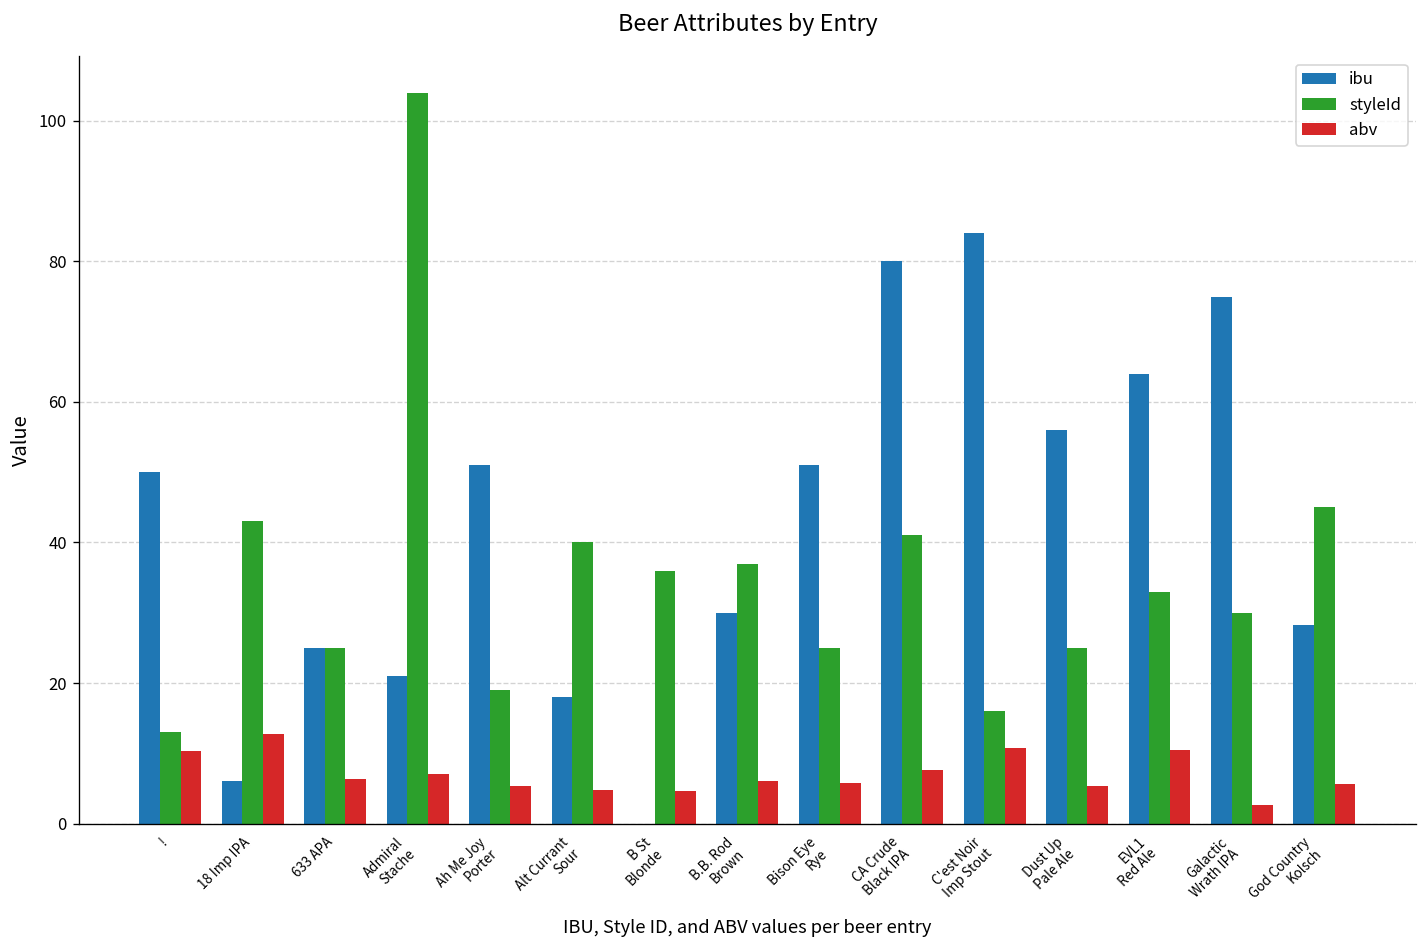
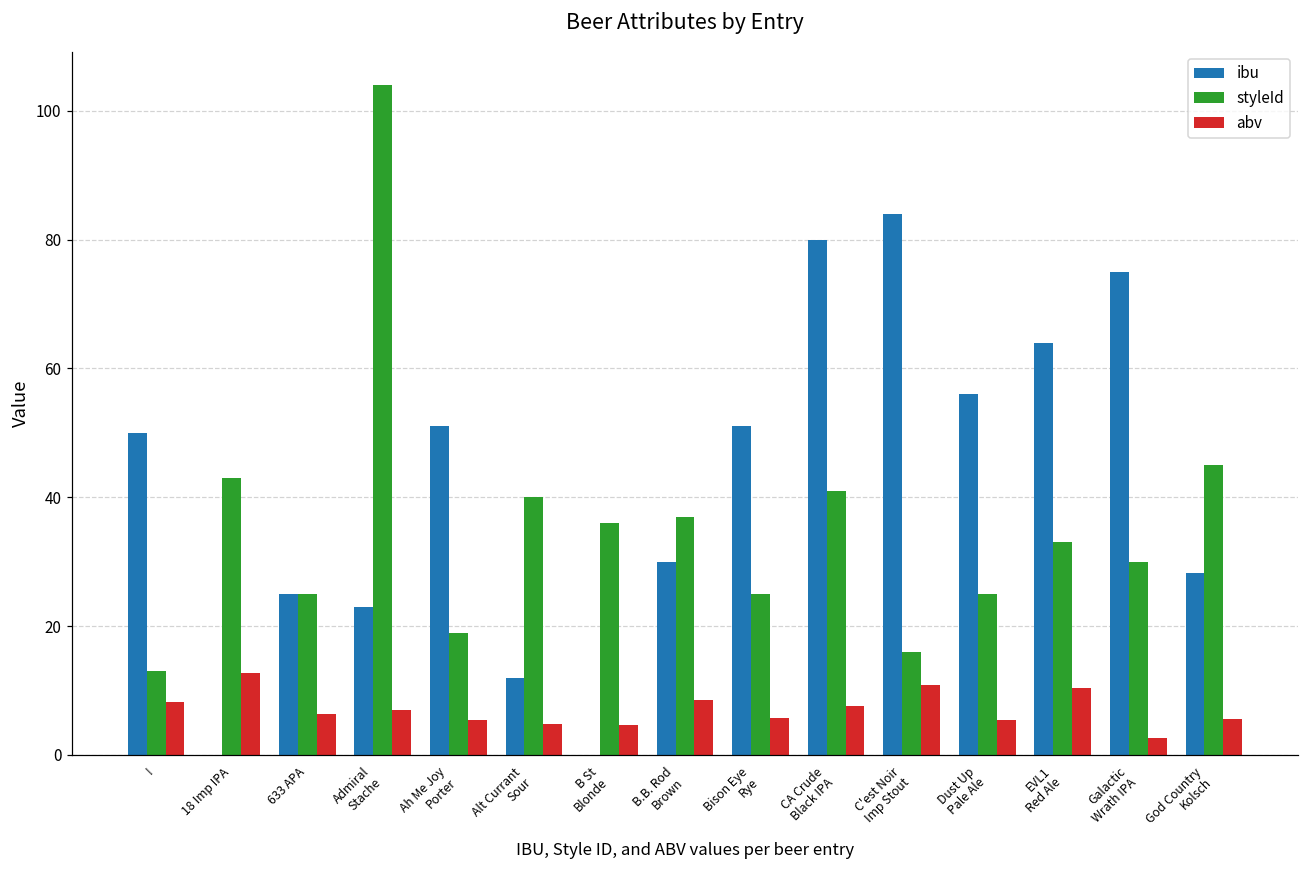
abv, !: 10 -> 8
ibu, 18 Imp IPA: 6 -> 0
ibu, Admiral Stache: 21 -> 23
ibu, Alt Currant Sour: 18 -> 12
abv, B.B. Rod Brown: 6 -> 9
